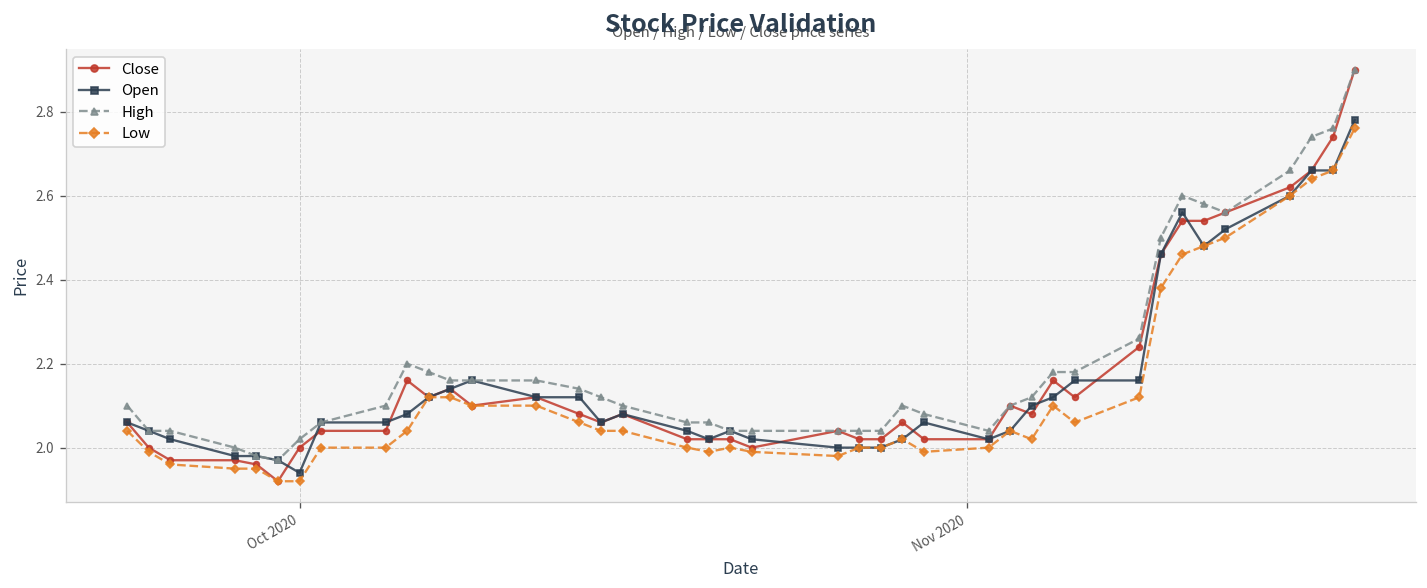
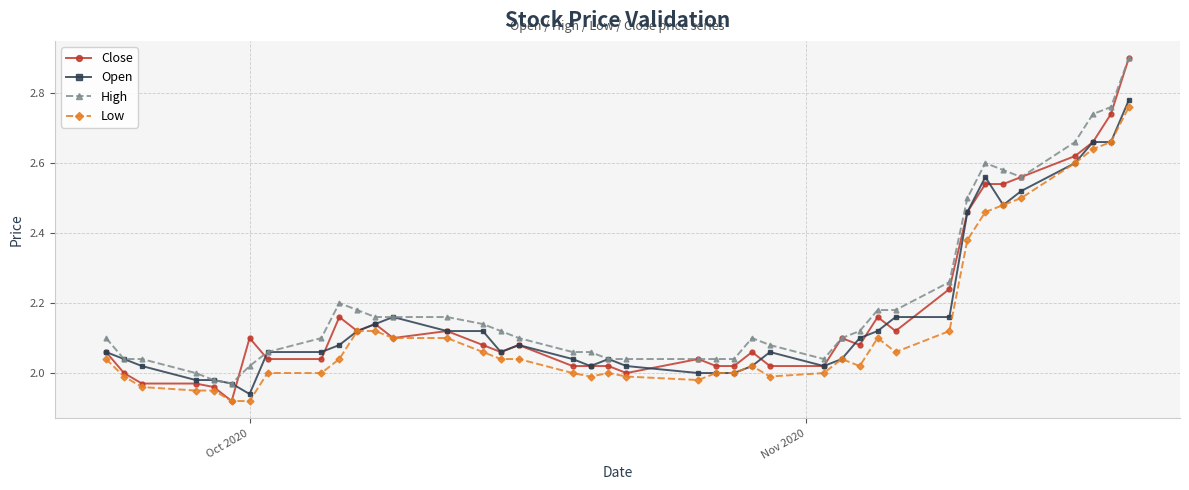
Close, Oct 2020: 2.0 -> 2.1
